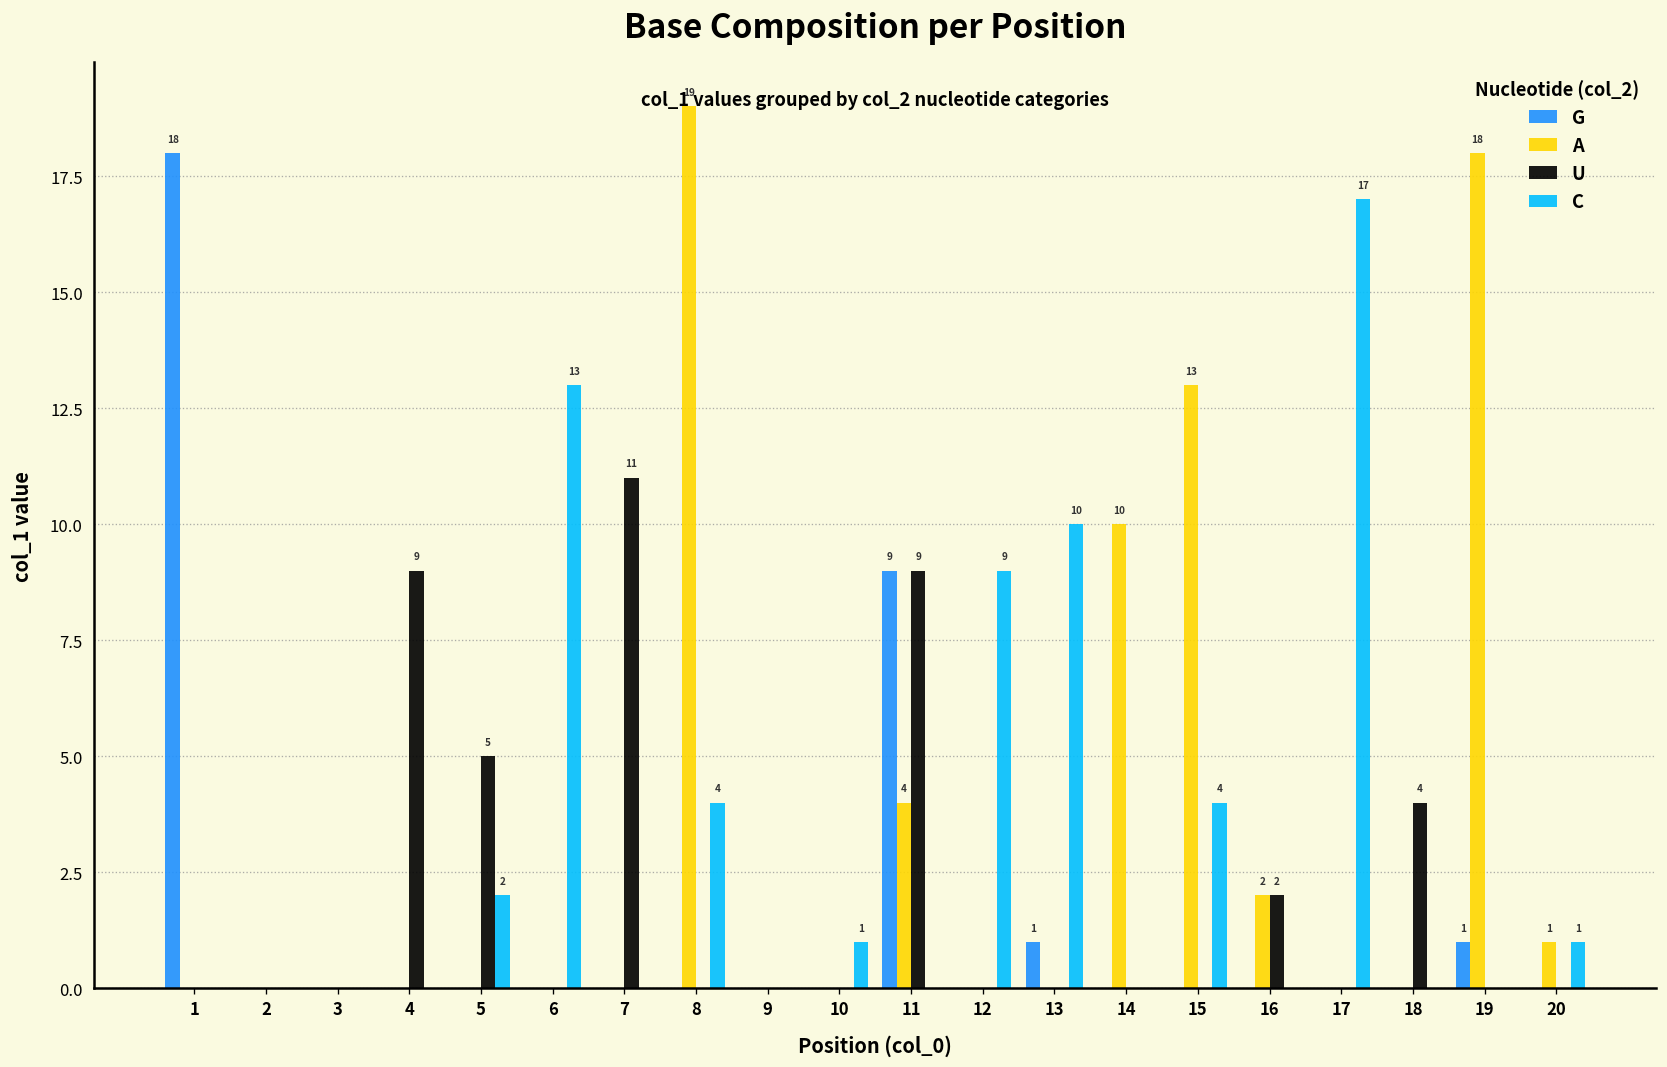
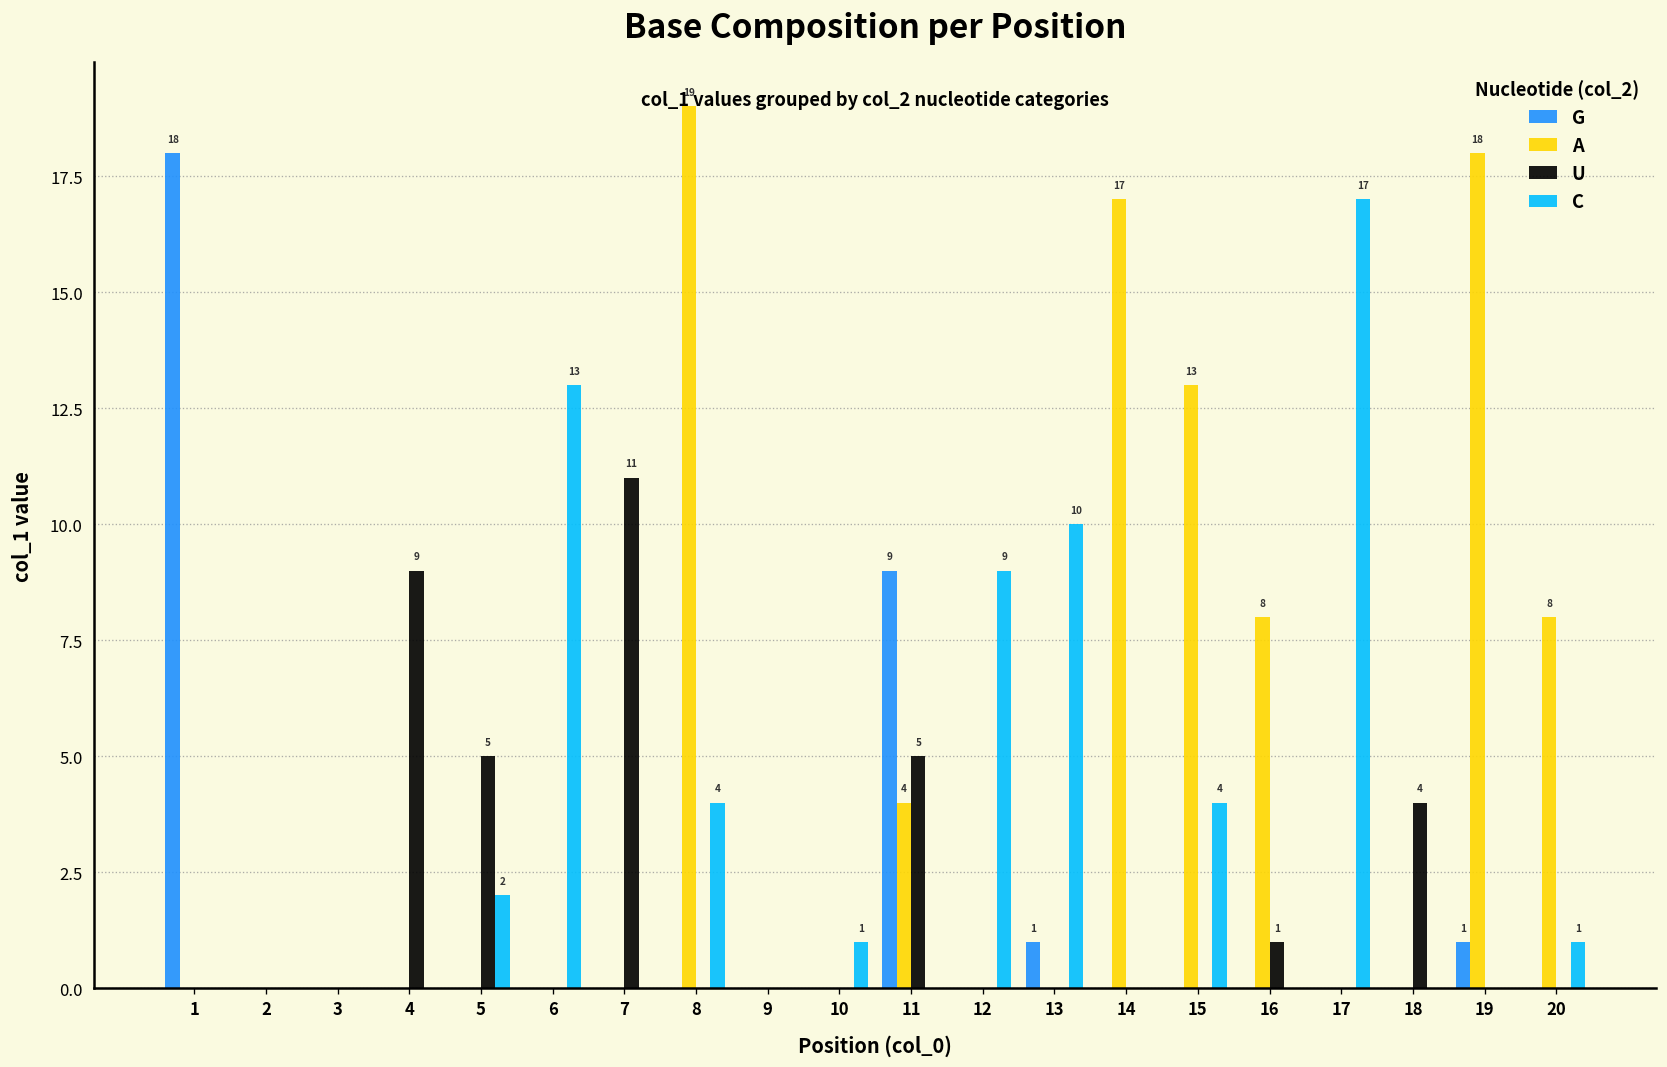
U, 11: 9 -> 5
A, 14: 10 -> 17
A, 16: 2 -> 8
U, 16: 2 -> 1
A, 20: 1 -> 8
